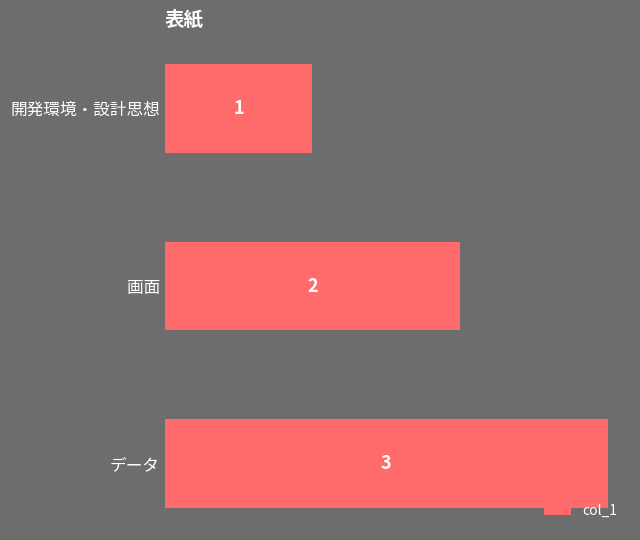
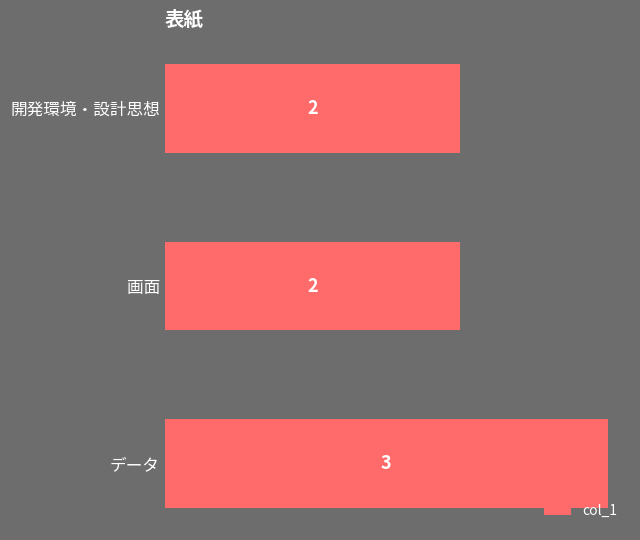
開発環境・設計思想: 1 -> 2
